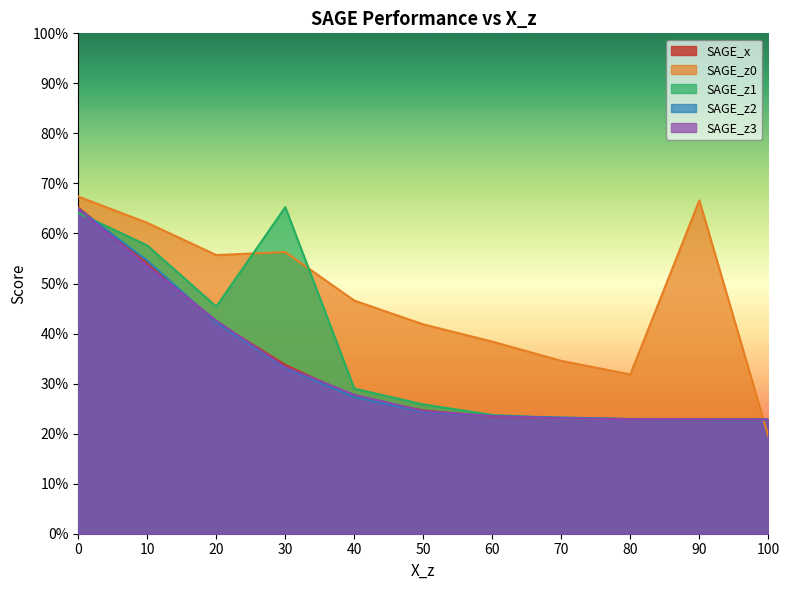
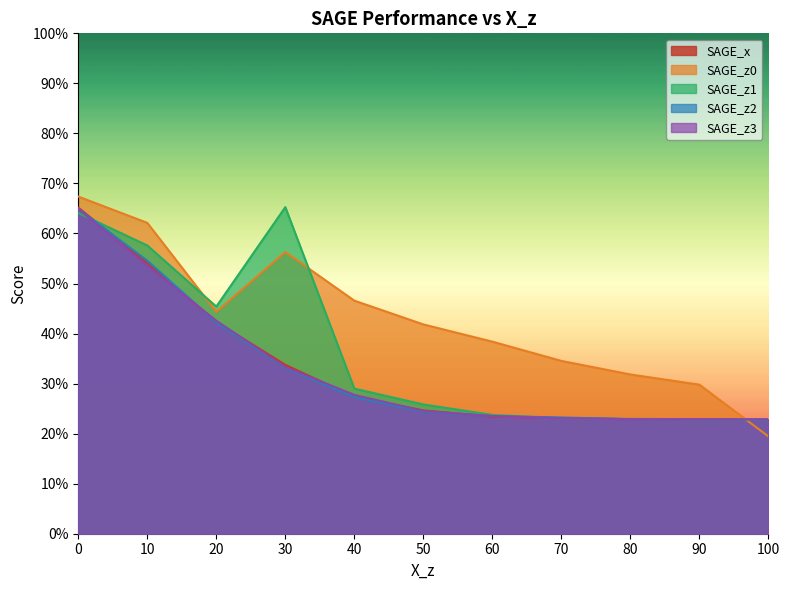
SAGE_z0, 20: 56% -> 44%
SAGE_z0, 90: 67% -> 30%
